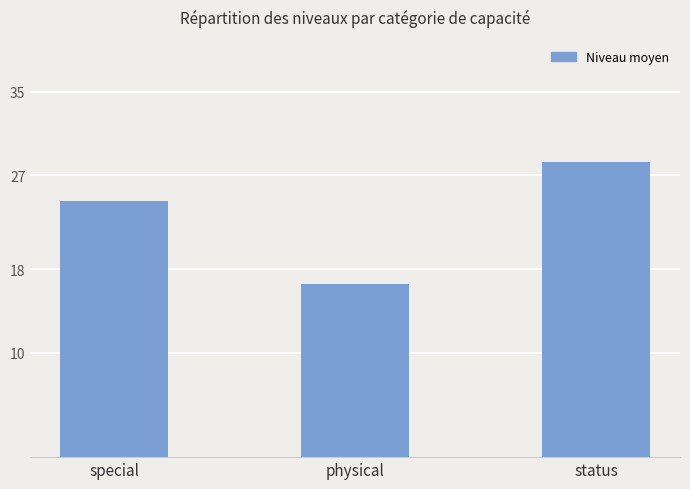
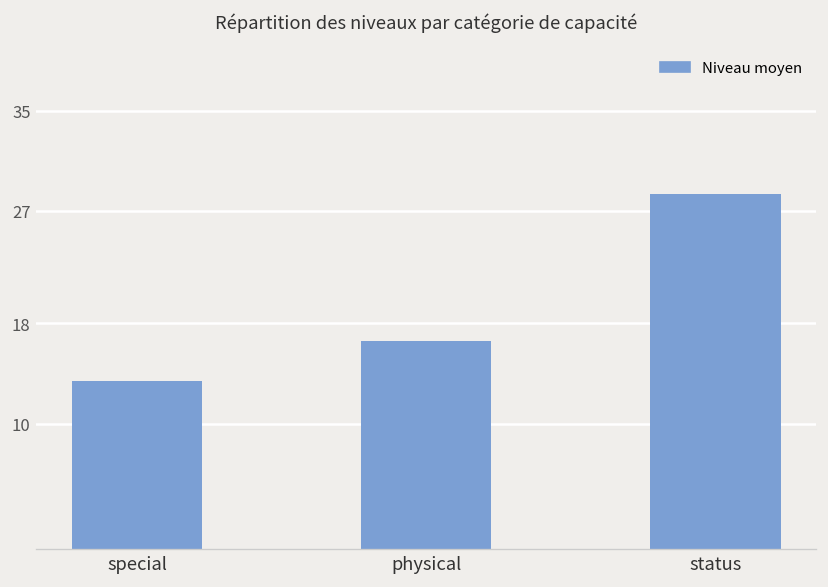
special: 24.5 -> 13.4
